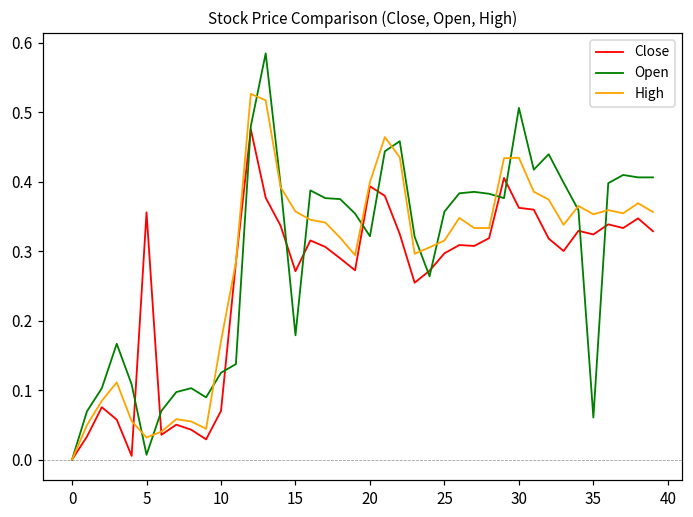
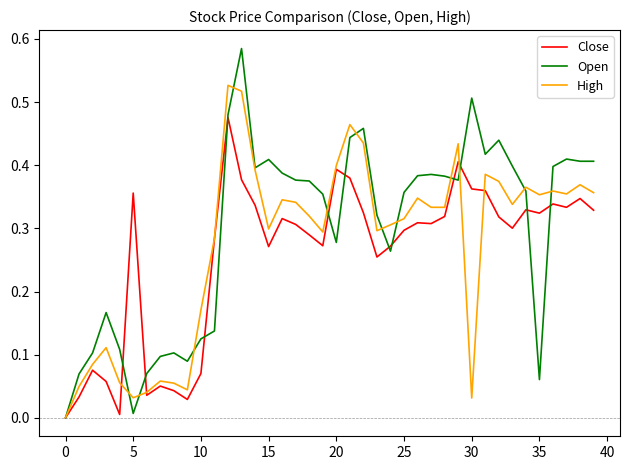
Open, 15: 0.18 -> 0.41
High, 15: 0.36 -> 0.30
Open, 20: 0.32 -> 0.28
High, 30: 0.43 -> 0.03
